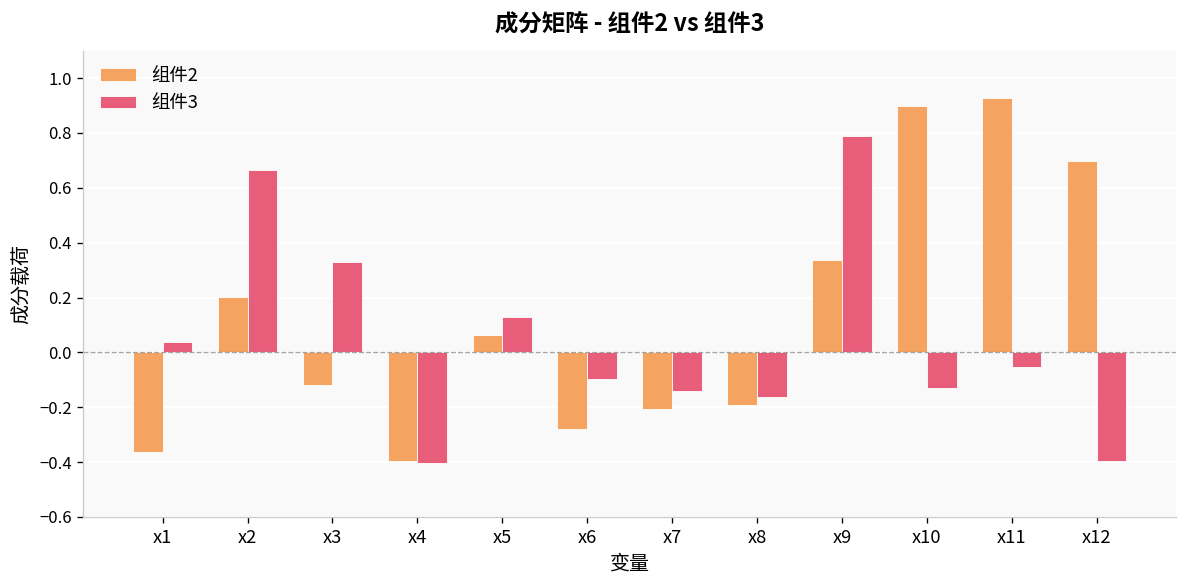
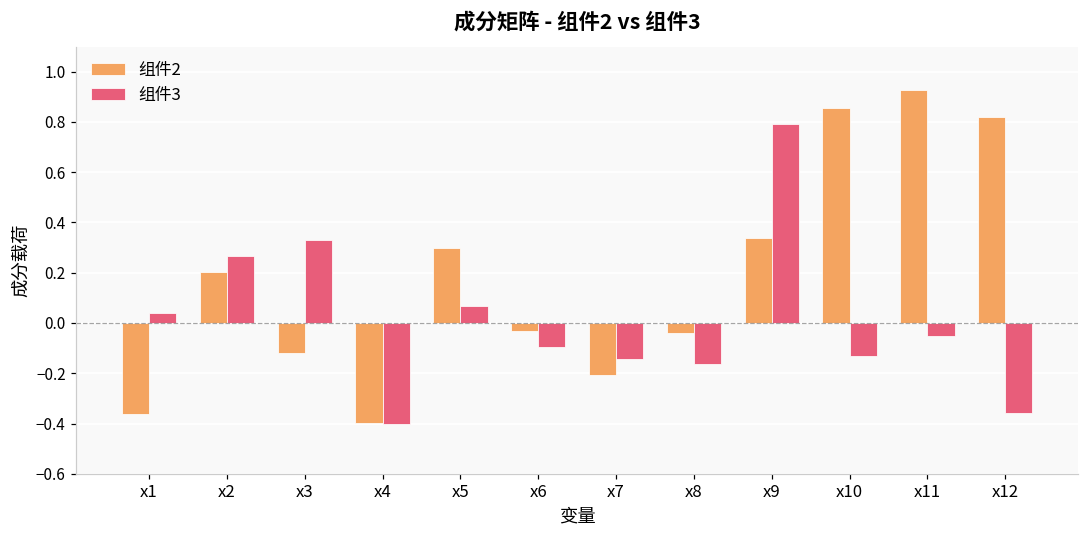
组件3, x2: 0.67 -> 0.26
组件2, x5: 0.06 -> 0.30
组件3, x5: 0.13 -> 0.07
组件2, x6: -0.28 -> -0.03
组件2, x8: -0.19 -> -0.04
组件2, x10: 0.90 -> 0.86
组件2, x12: 0.70 -> 0.82
组件3, x12: -0.40 -> -0.36
